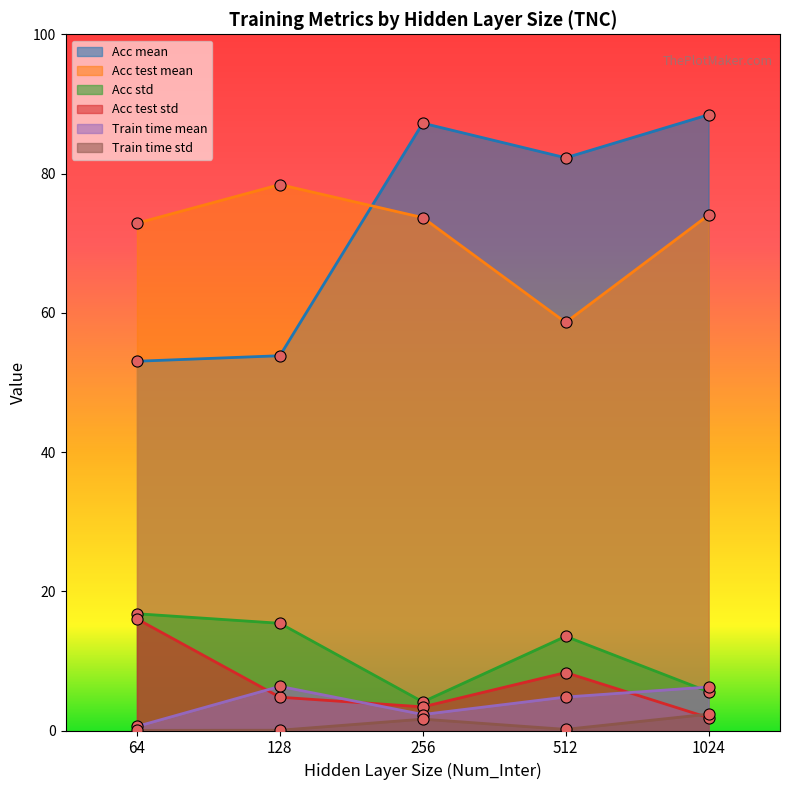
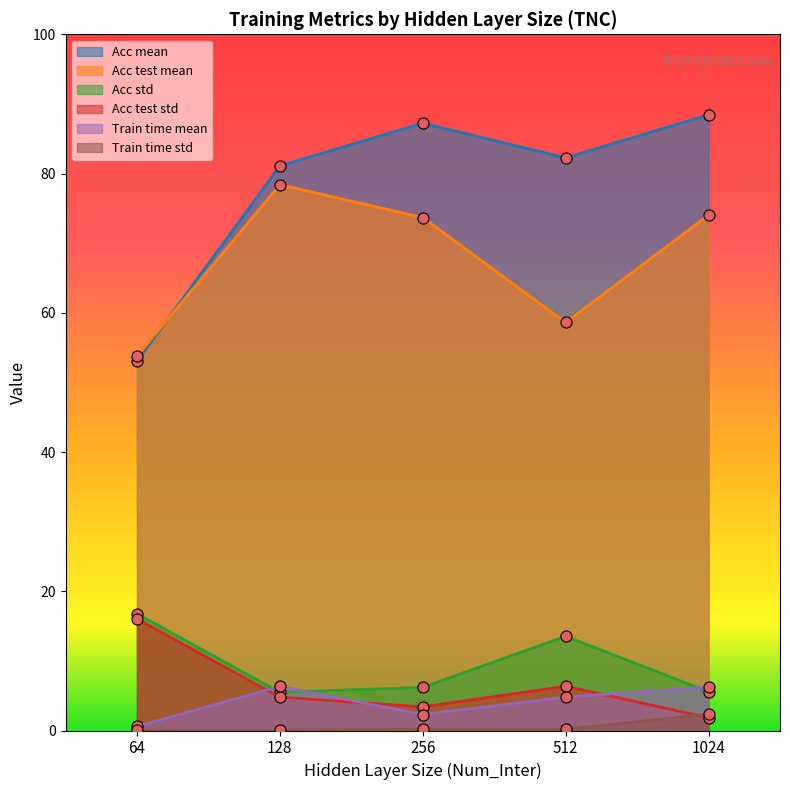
Acc test mean, 64: 73 -> 54
Acc mean, 128: 54 -> 81
Acc std, 128: 15 -> 5
Acc std, 256: 4 -> 6
Train time std, 256: 2 -> 0
Acc test std, 512: 8 -> 6
